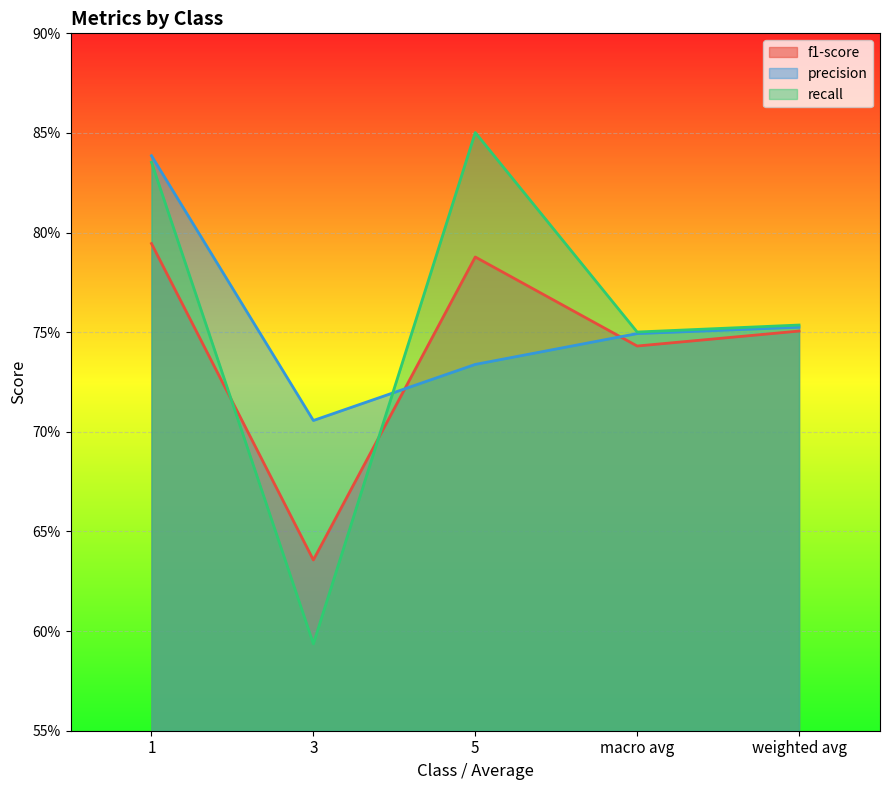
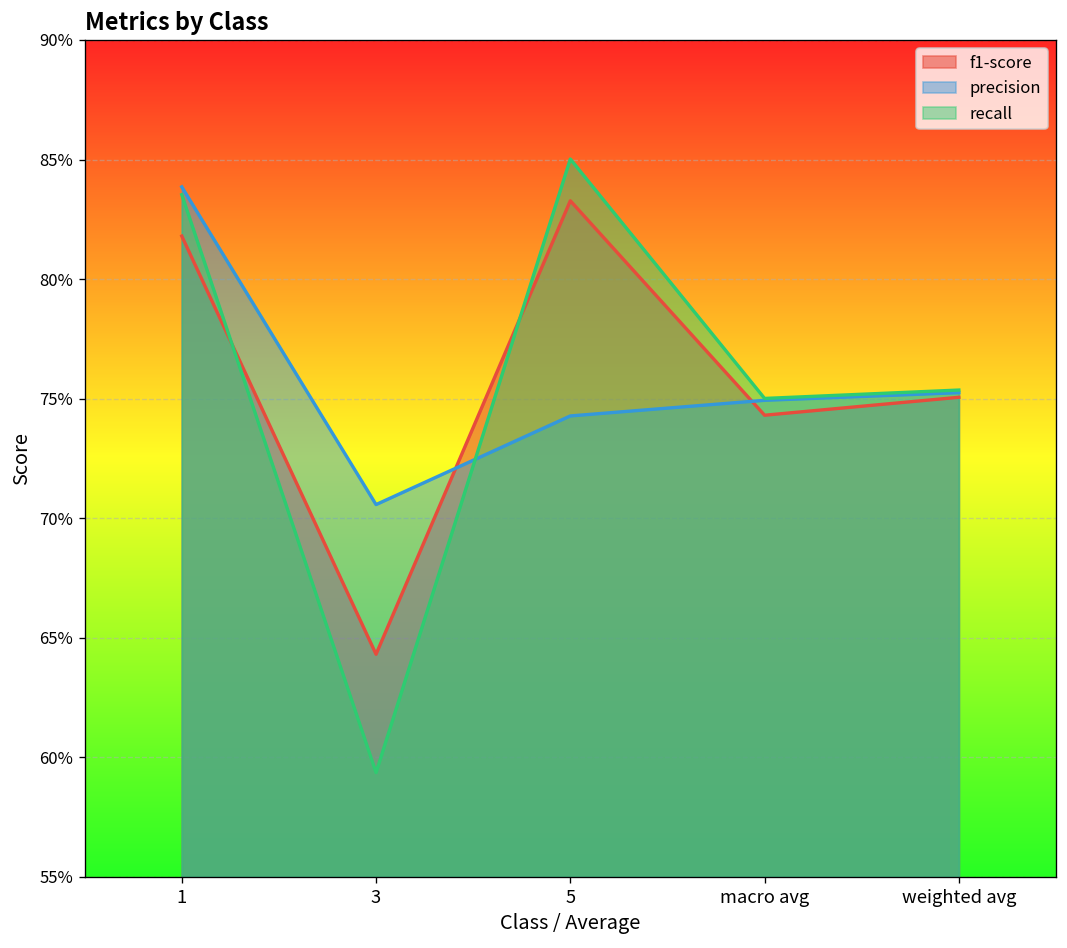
f1-score, 1: 79.4% -> 81.8%
f1-score, 3: 63.6% -> 64.3%
f1-score, 5: 78.8% -> 83.3%
precision, 5: 73.4% -> 74.3%
